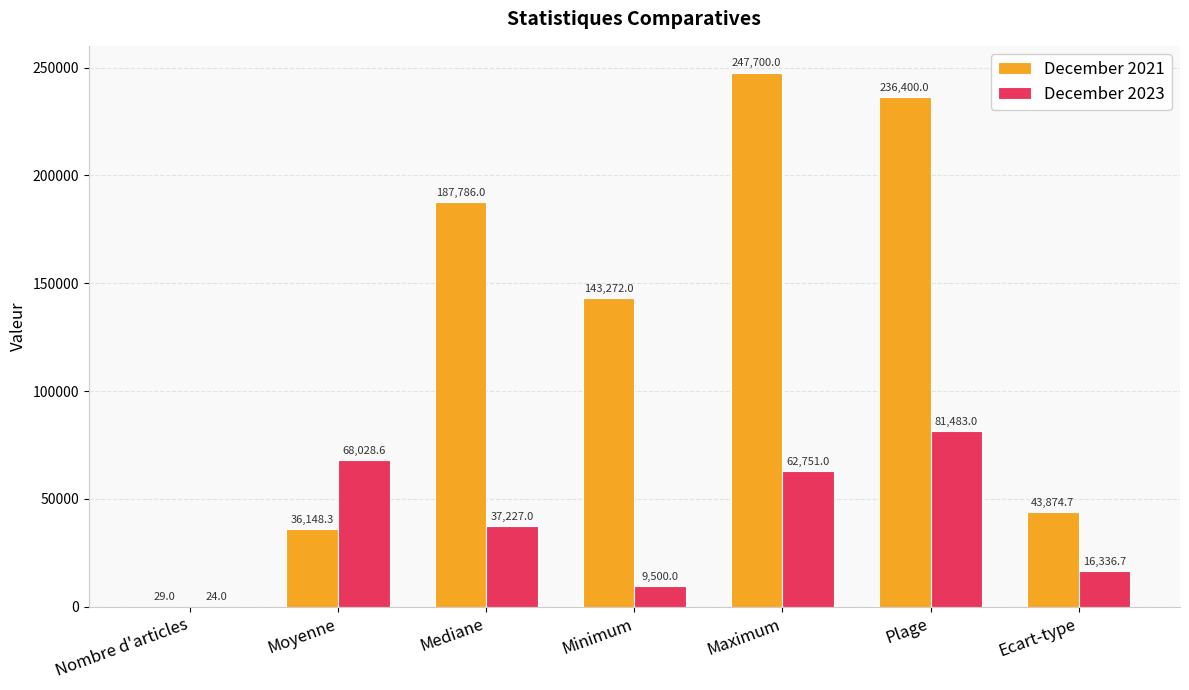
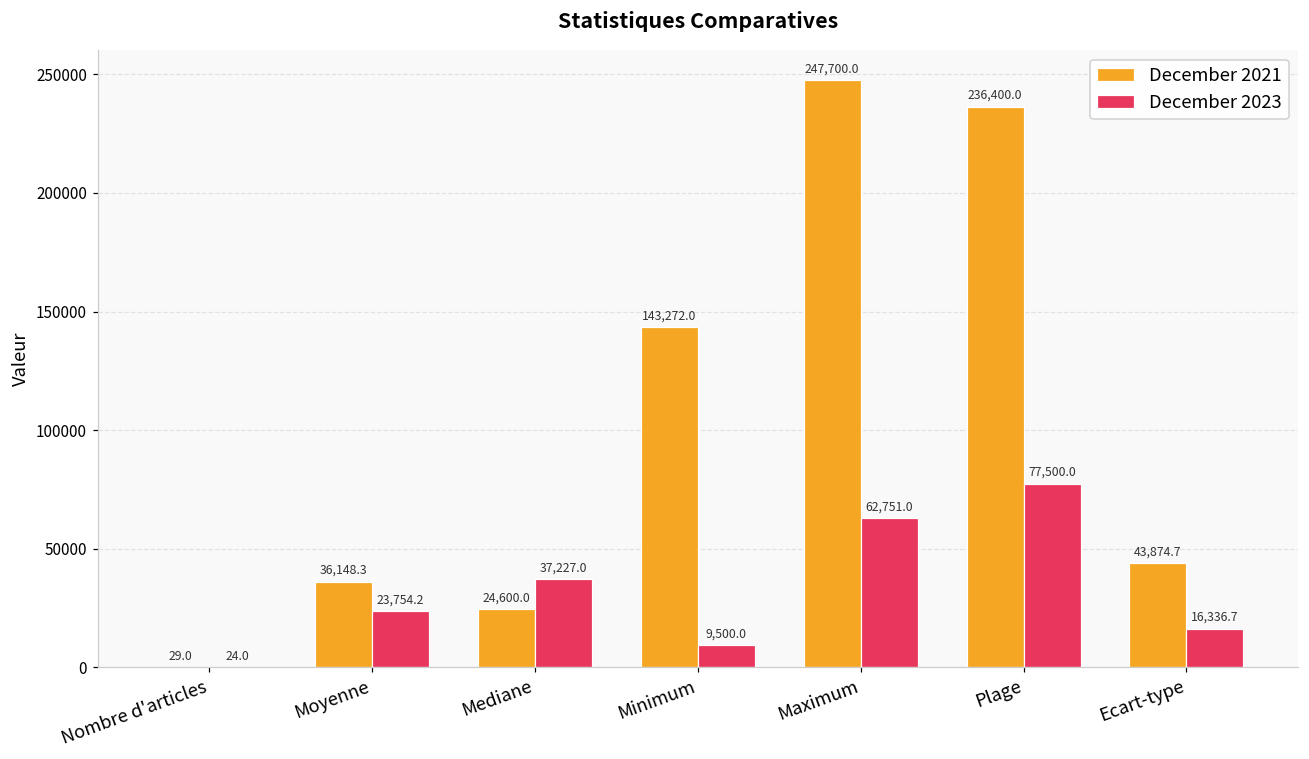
December 2023, Moyenne: 68,028.6 -> 23,754.2
December 2021, Mediane: 187,786.0 -> 24,600.0
December 2023, Plage: 81,483.0 -> 77,500.0
